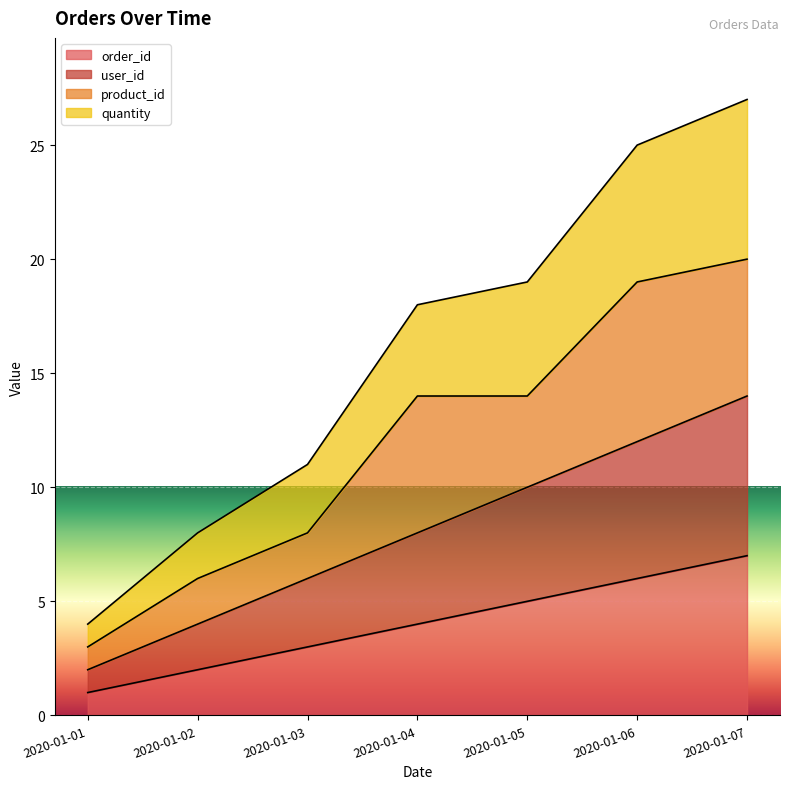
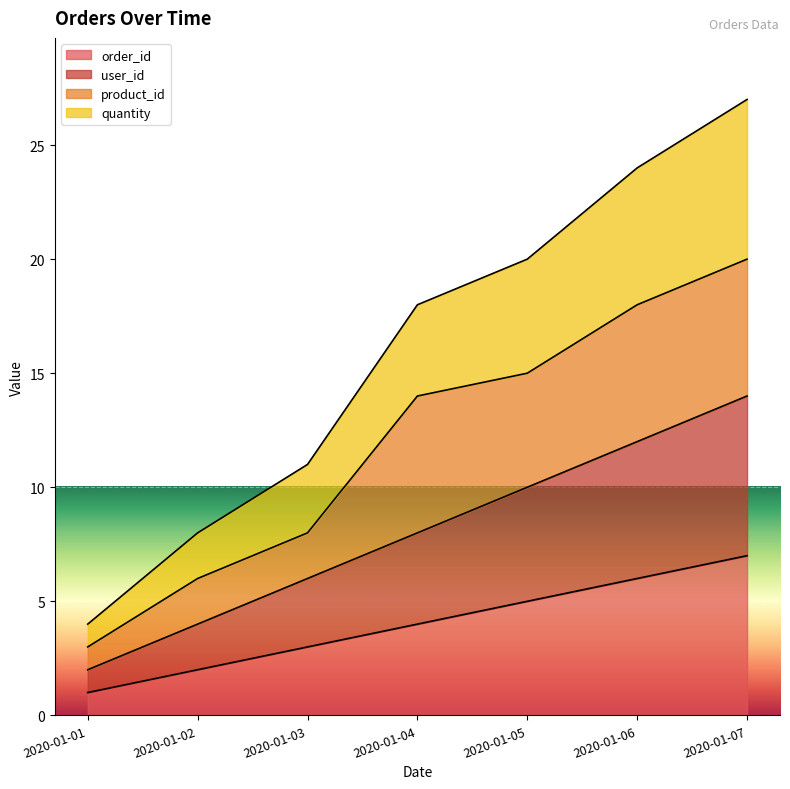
product_id, 2020-01-05: 4 -> 5
product_id, 2020-01-06: 7 -> 6
